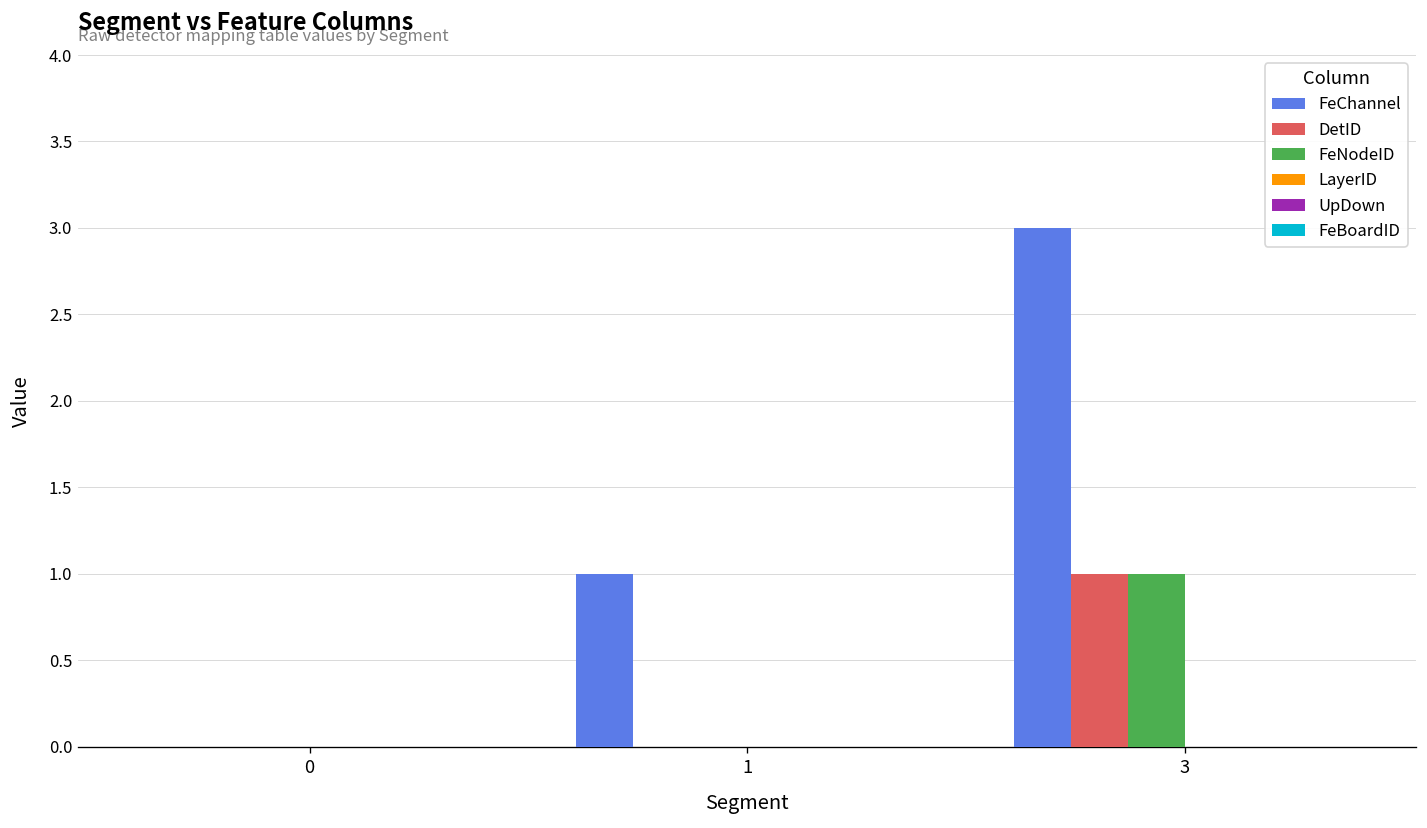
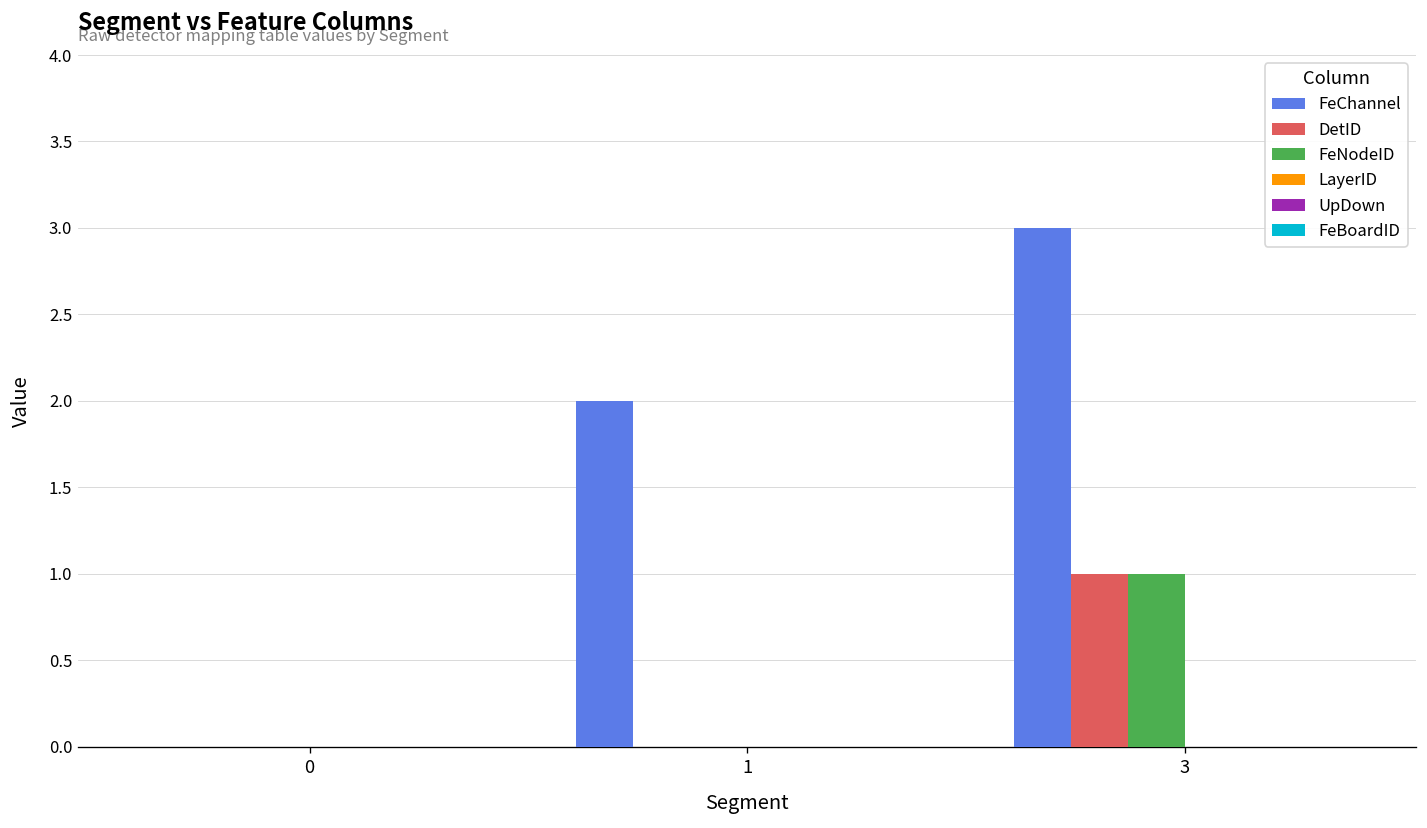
FeChannel, 1: 1 -> 2
